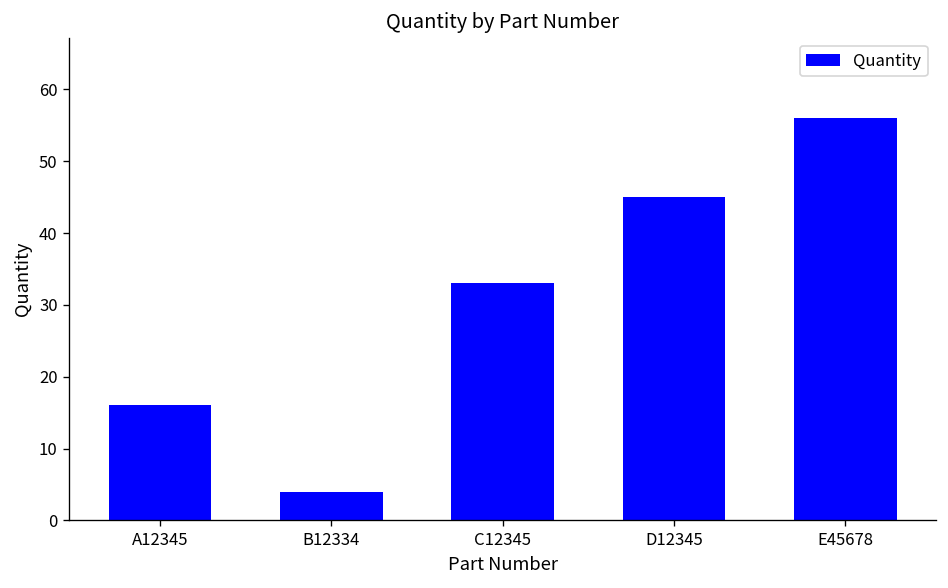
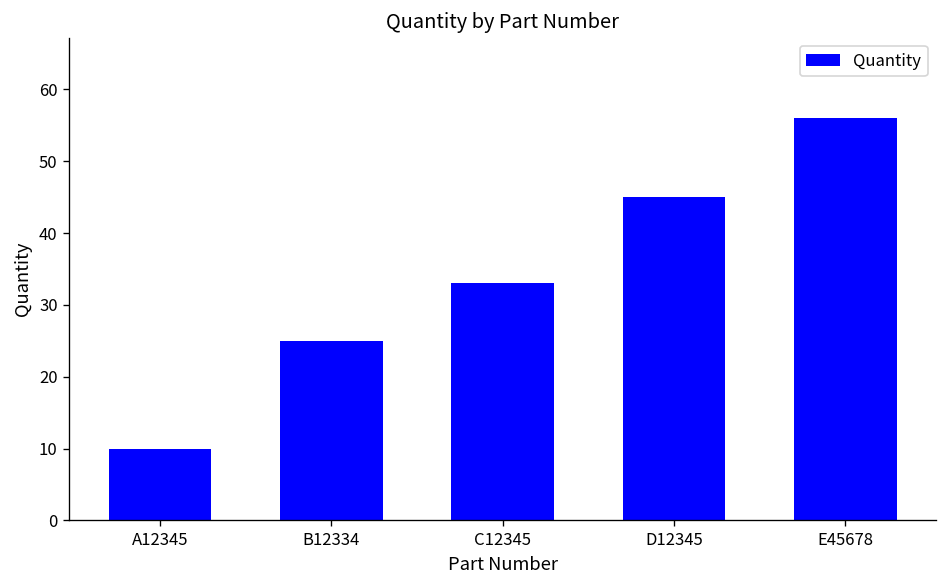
A12345: 16 -> 10
B12334: 4 -> 25
